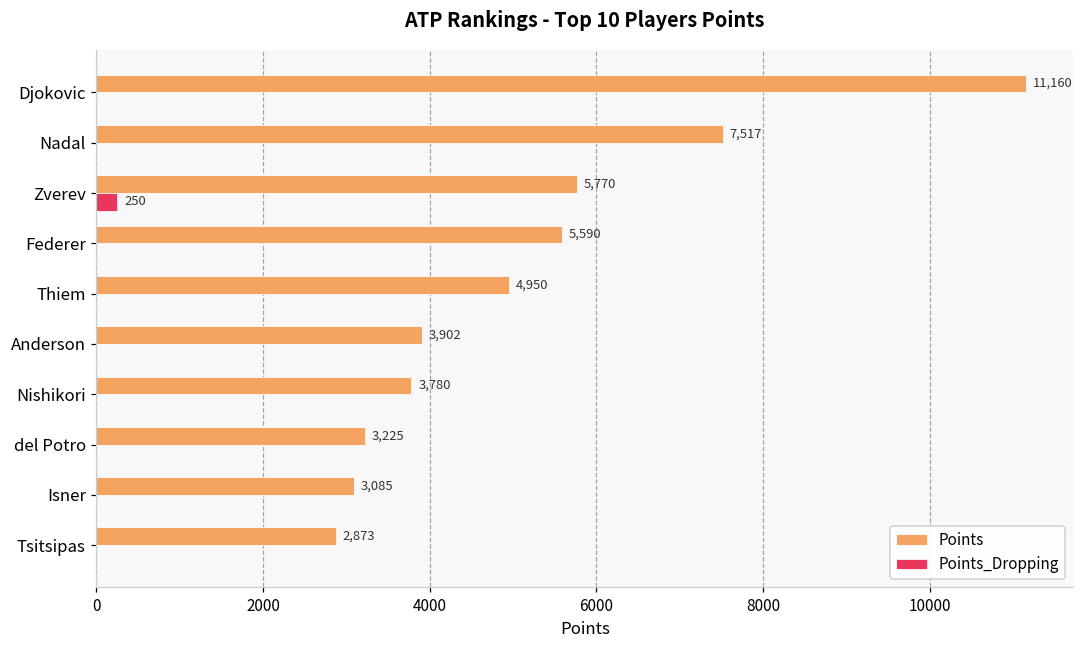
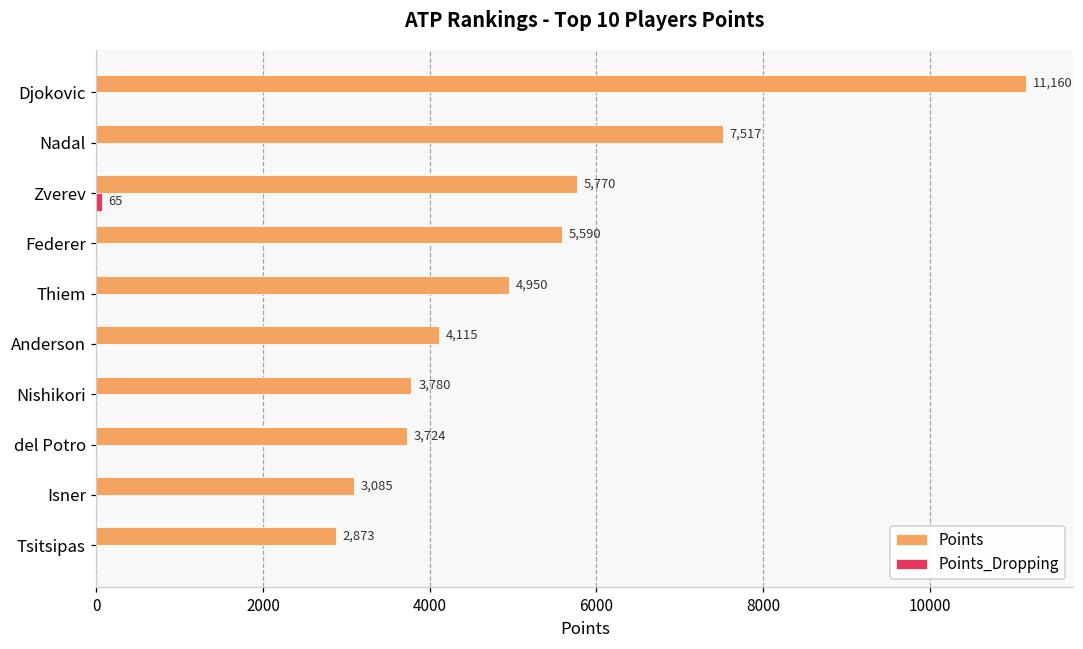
Points_Dropping, Zverev: 250 -> 65
Points, Anderson: 3,902 -> 4,115
Points, del Potro: 3,225 -> 3,724
